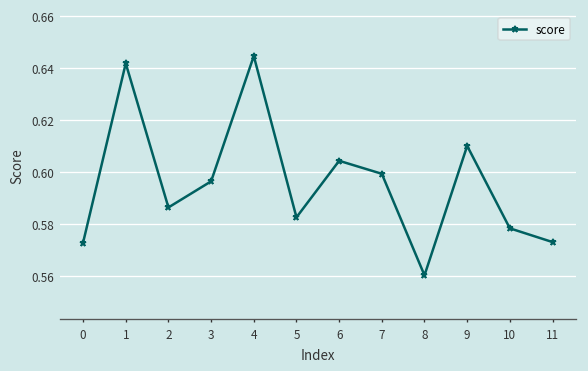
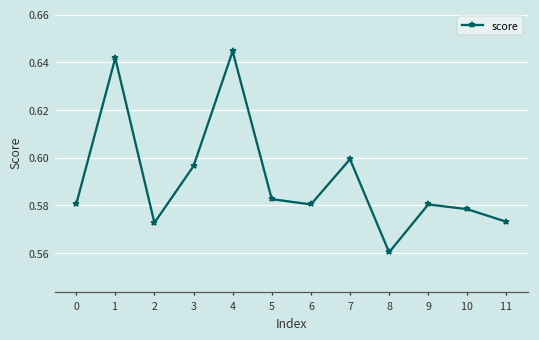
0: 0.573 -> 0.580
2: 0.586 -> 0.573
6: 0.604 -> 0.580
9: 0.610 -> 0.580
